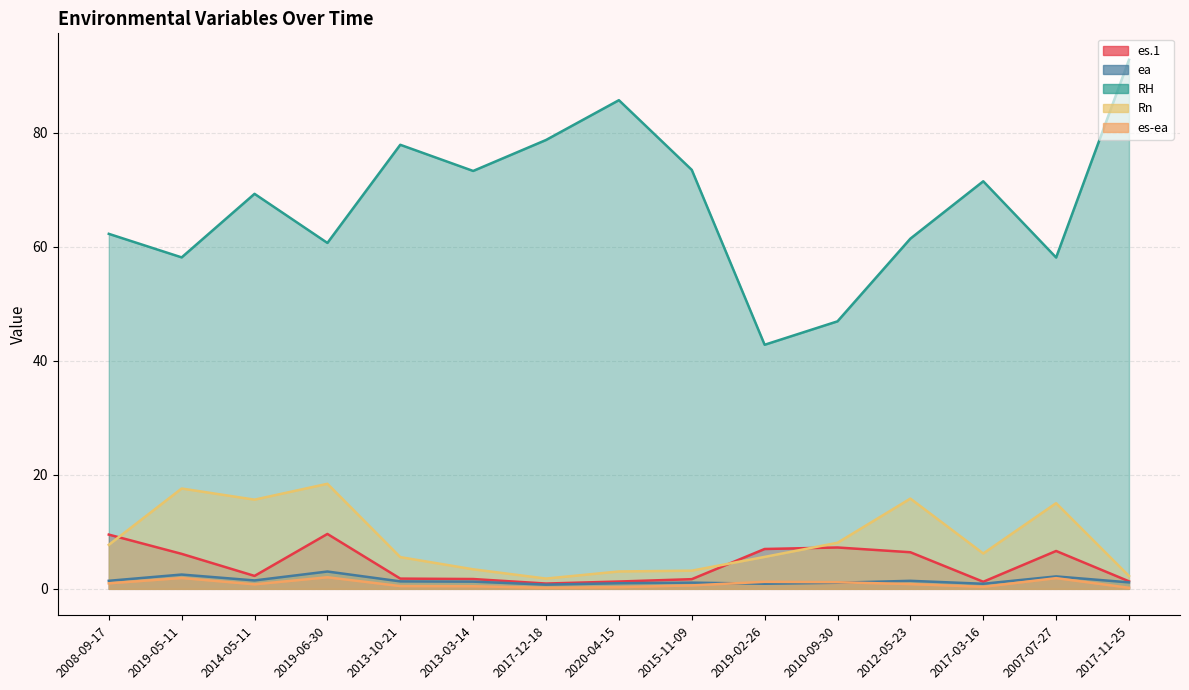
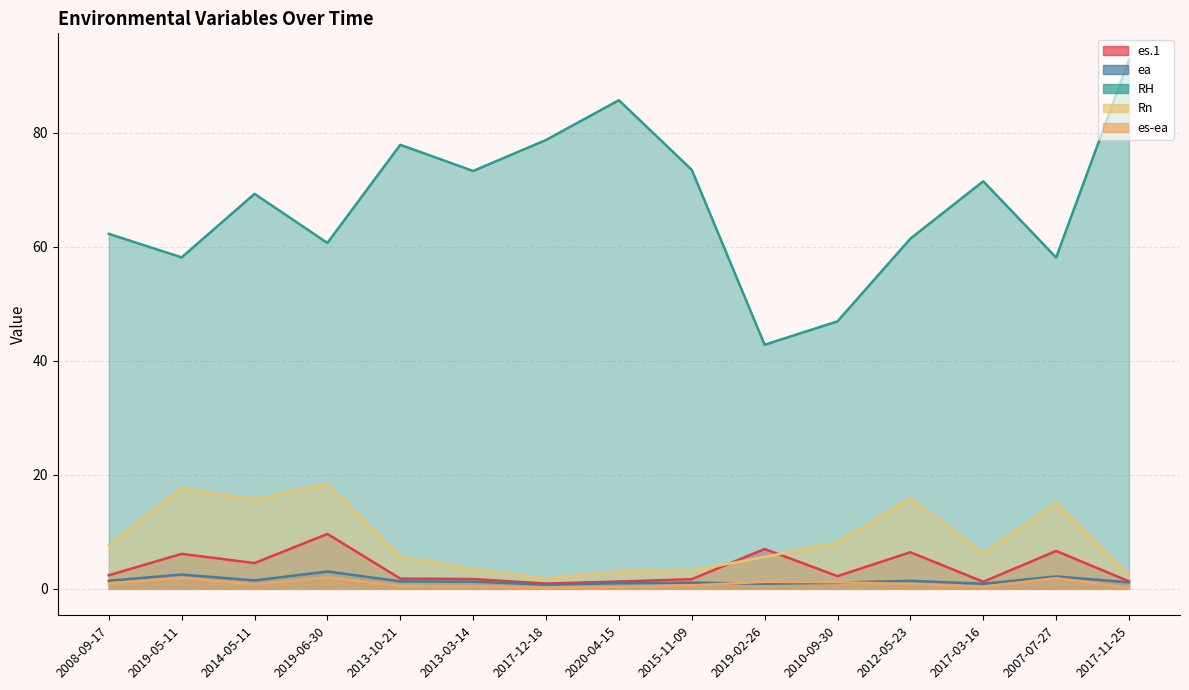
es.1, 2008-09-17: 10 -> 2
es.1, 2014-05-11: 2 -> 5
es.1, 2010-09-30: 7 -> 2
